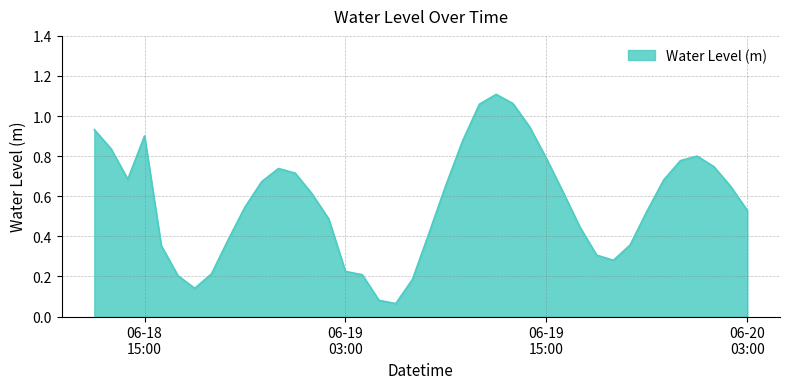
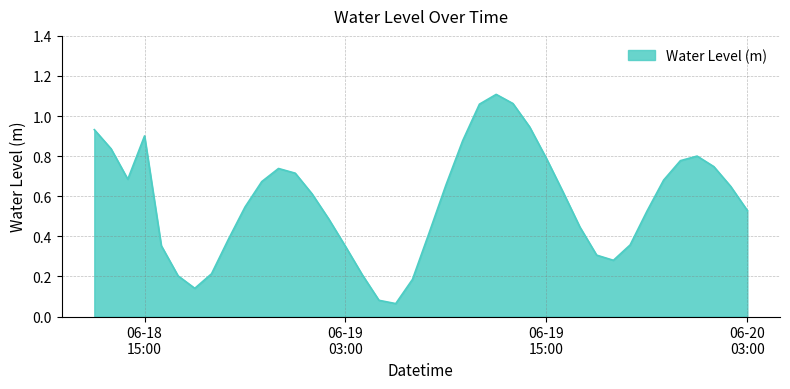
06-19 03:00: 0.22 -> 0.35
